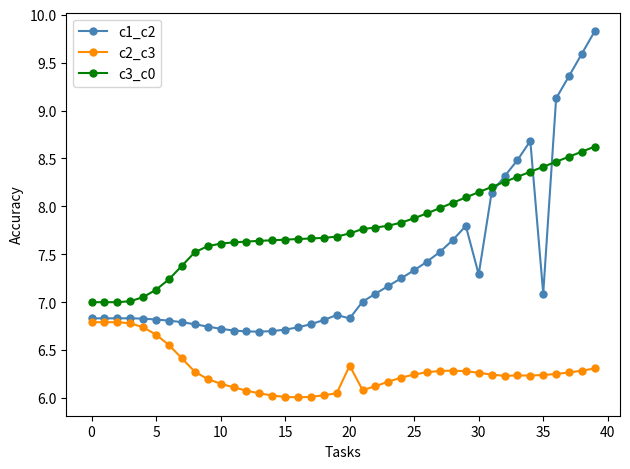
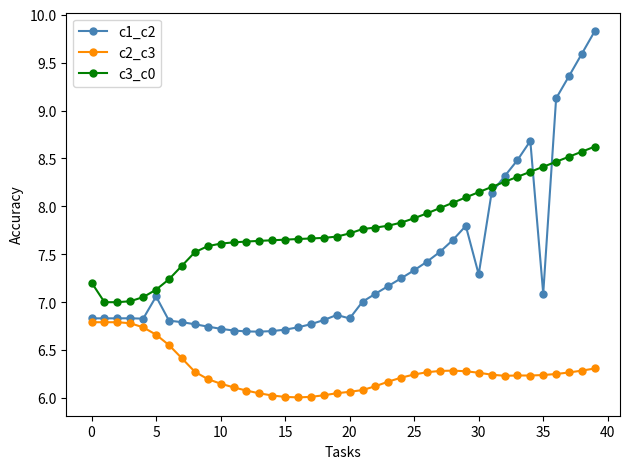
c3_c0, 0: 7.0 -> 7.2
c1_c2, 5: 6.8 -> 7.1
c2_c3, 20: 6.3 -> 6.1
